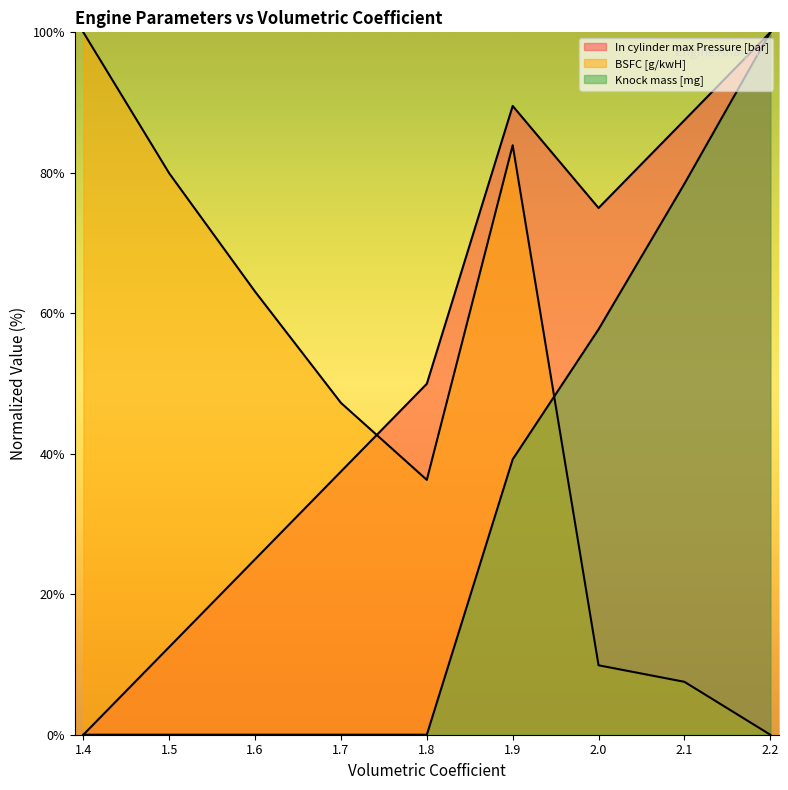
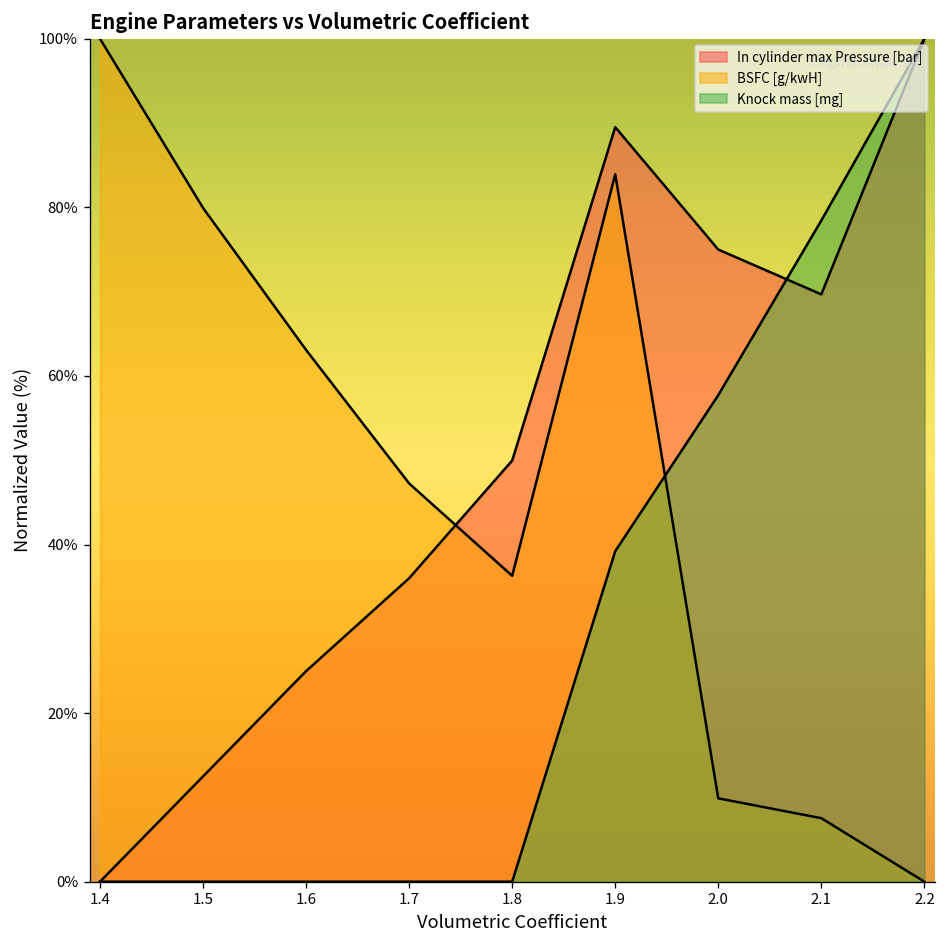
In cylinder max Pressure [bar], 1.7: 37% -> 36%
In cylinder max Pressure [bar], 2.1: 87% -> 70%
